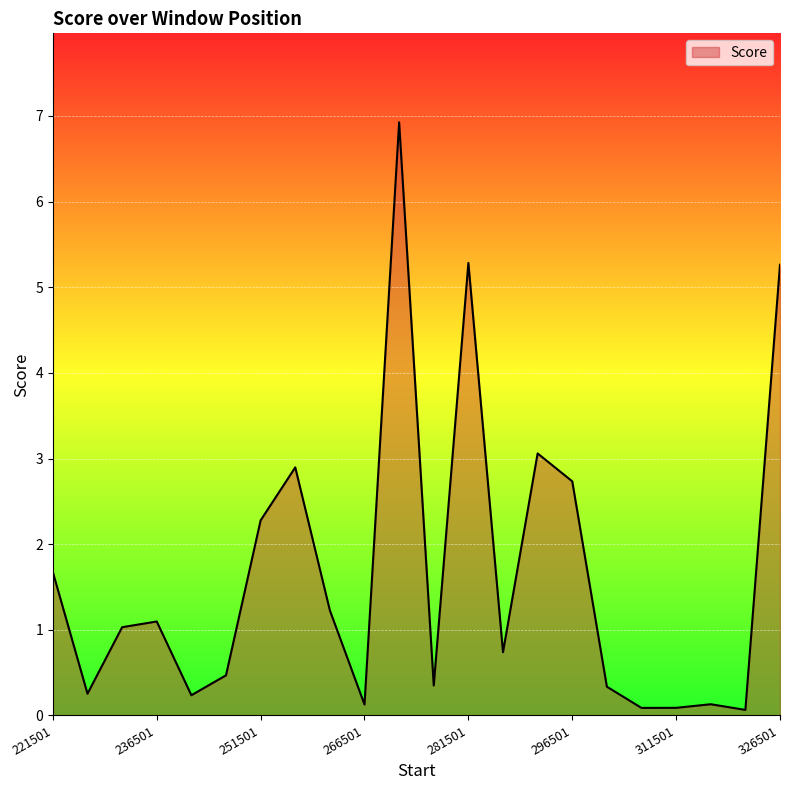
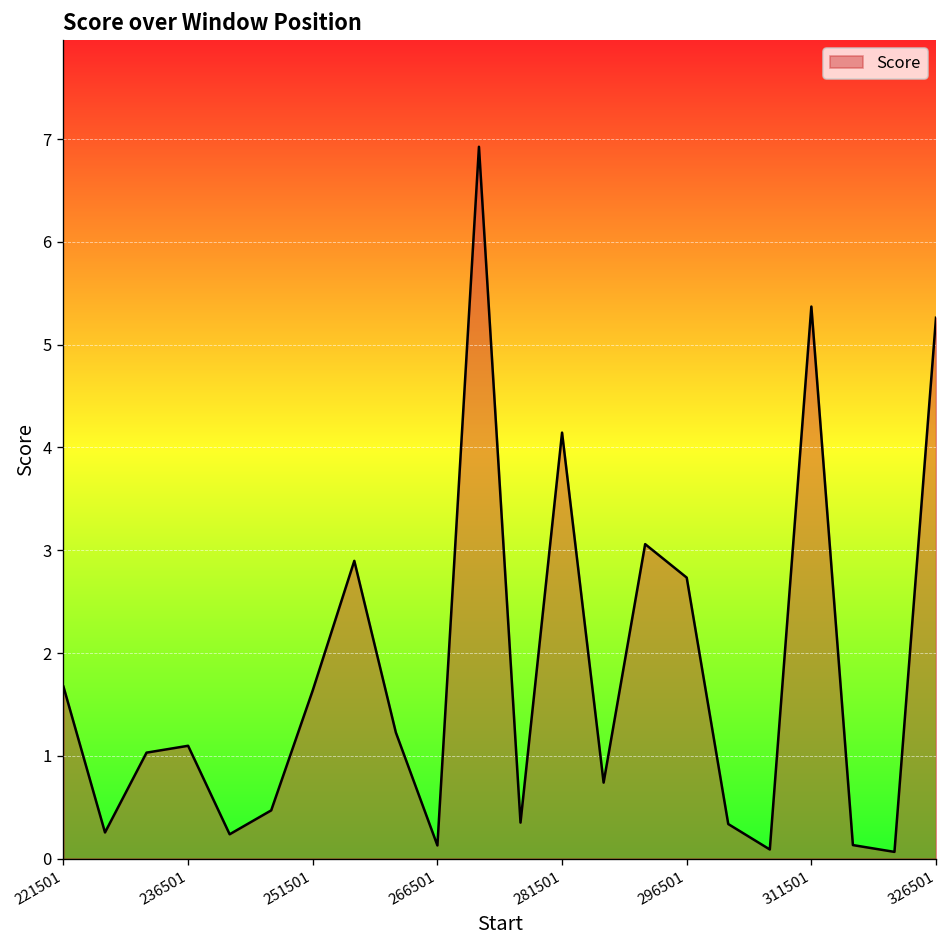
251501: 2.3 -> 1.6
281501: 5.3 -> 4.1
311501: 0.1 -> 5.4
